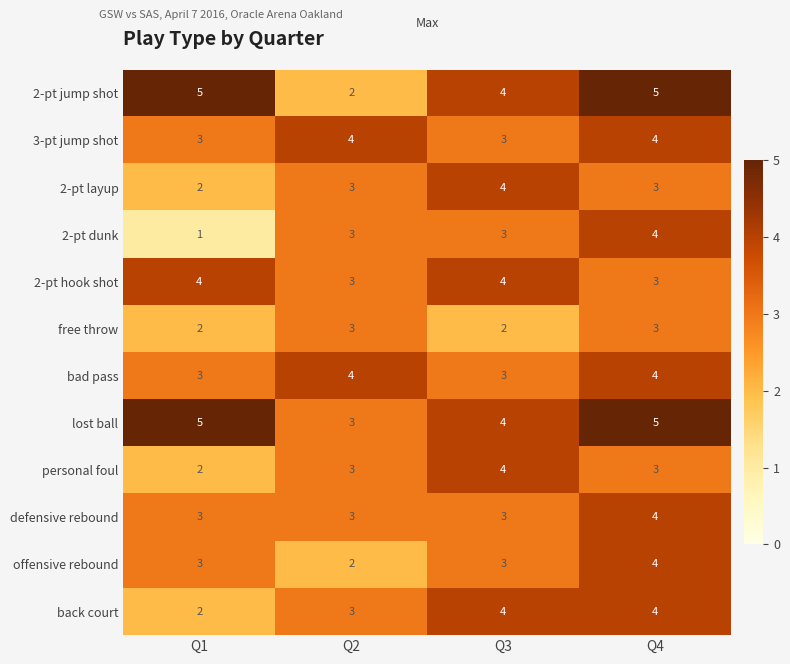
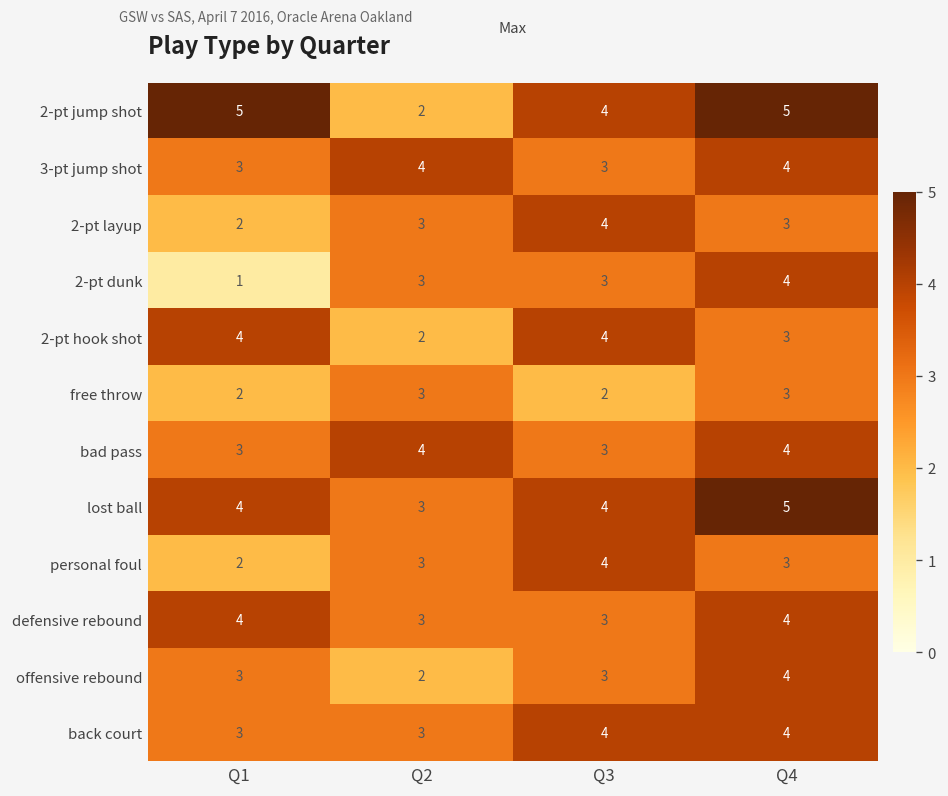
2-pt hook shot, Q2: 3 -> 2
lost ball, Q1: 5 -> 4
defensive rebound, Q1: 3 -> 4
back court, Q1: 2 -> 3
